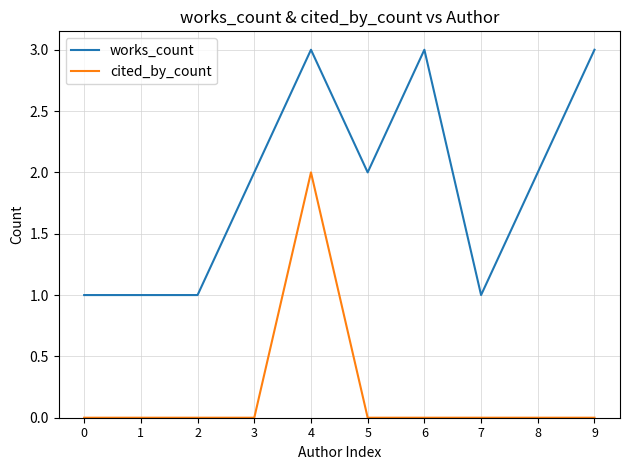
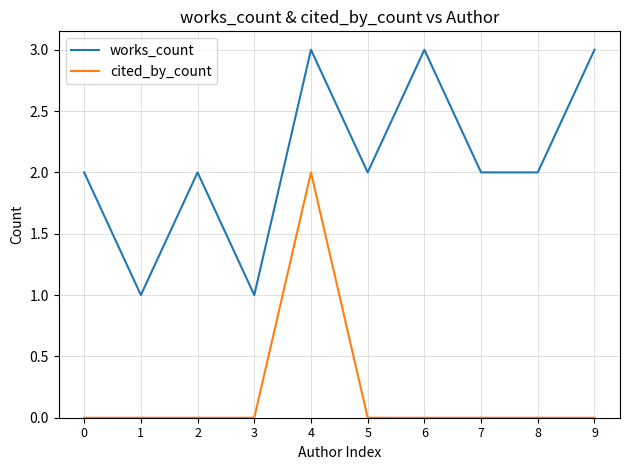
works_count, 0: 1 -> 2
works_count, 2: 1 -> 2
works_count, 3: 2 -> 1
works_count, 7: 1 -> 2
